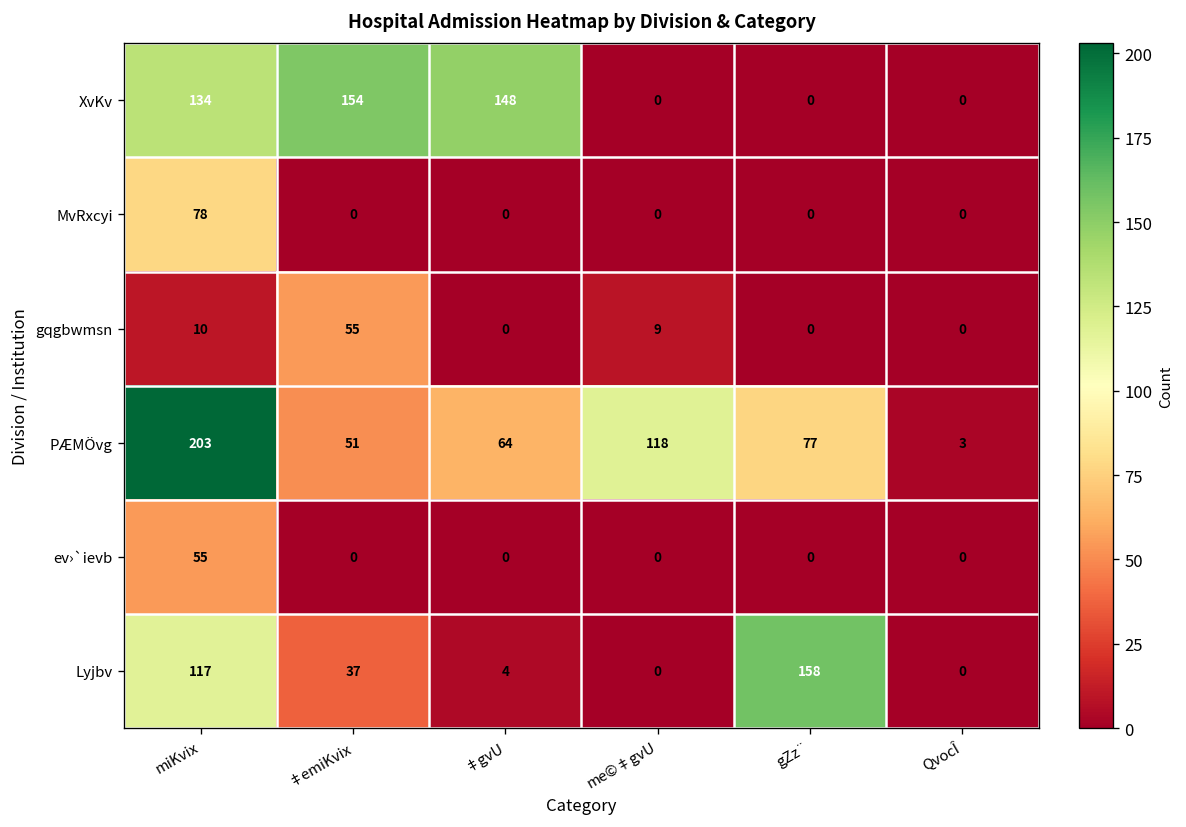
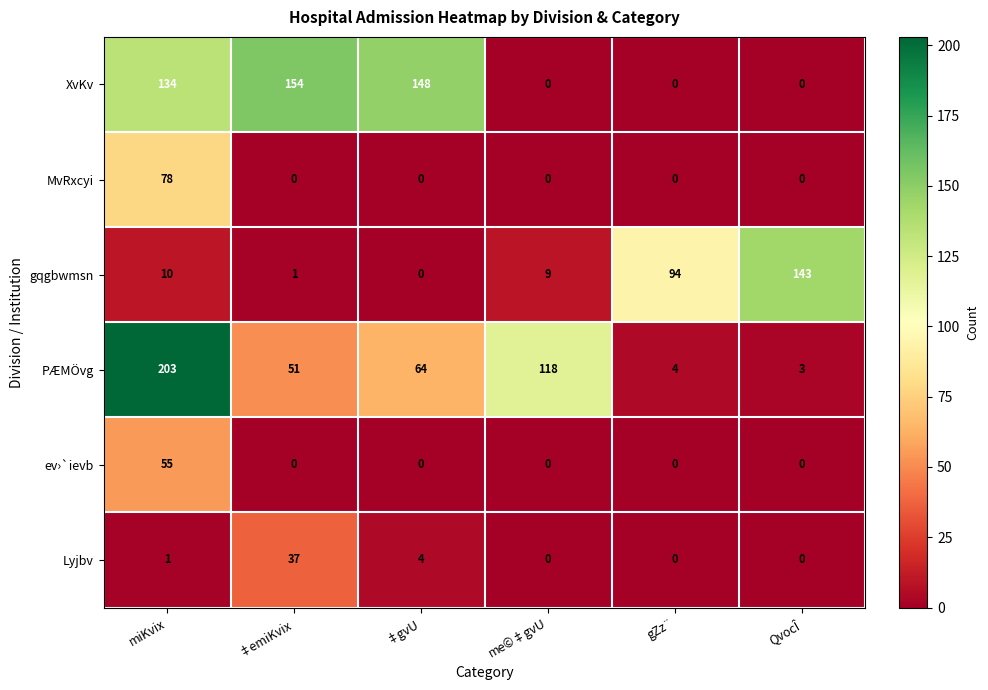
gqgbwmsn, ‡emiKvix: 55 -> 1
gqgbwmsn, gZz¨: 0 -> 94
gqgbwmsn, QvocÎ: 0 -> 143
PÆMÖvg, gZz¨: 77 -> 4
Lyjbv, miKvix: 117 -> 1
Lyjbv, gZz¨: 158 -> 0
